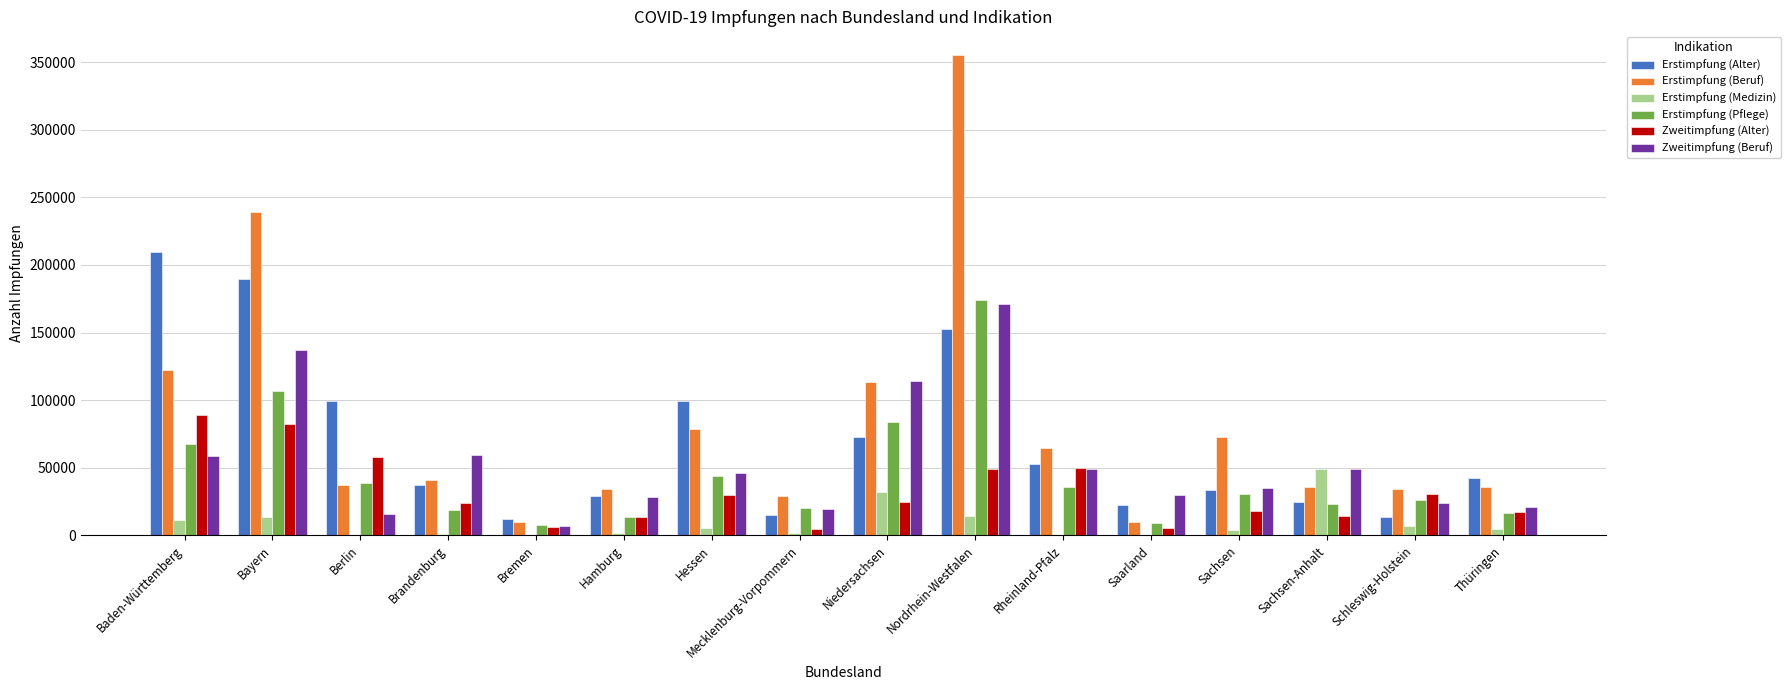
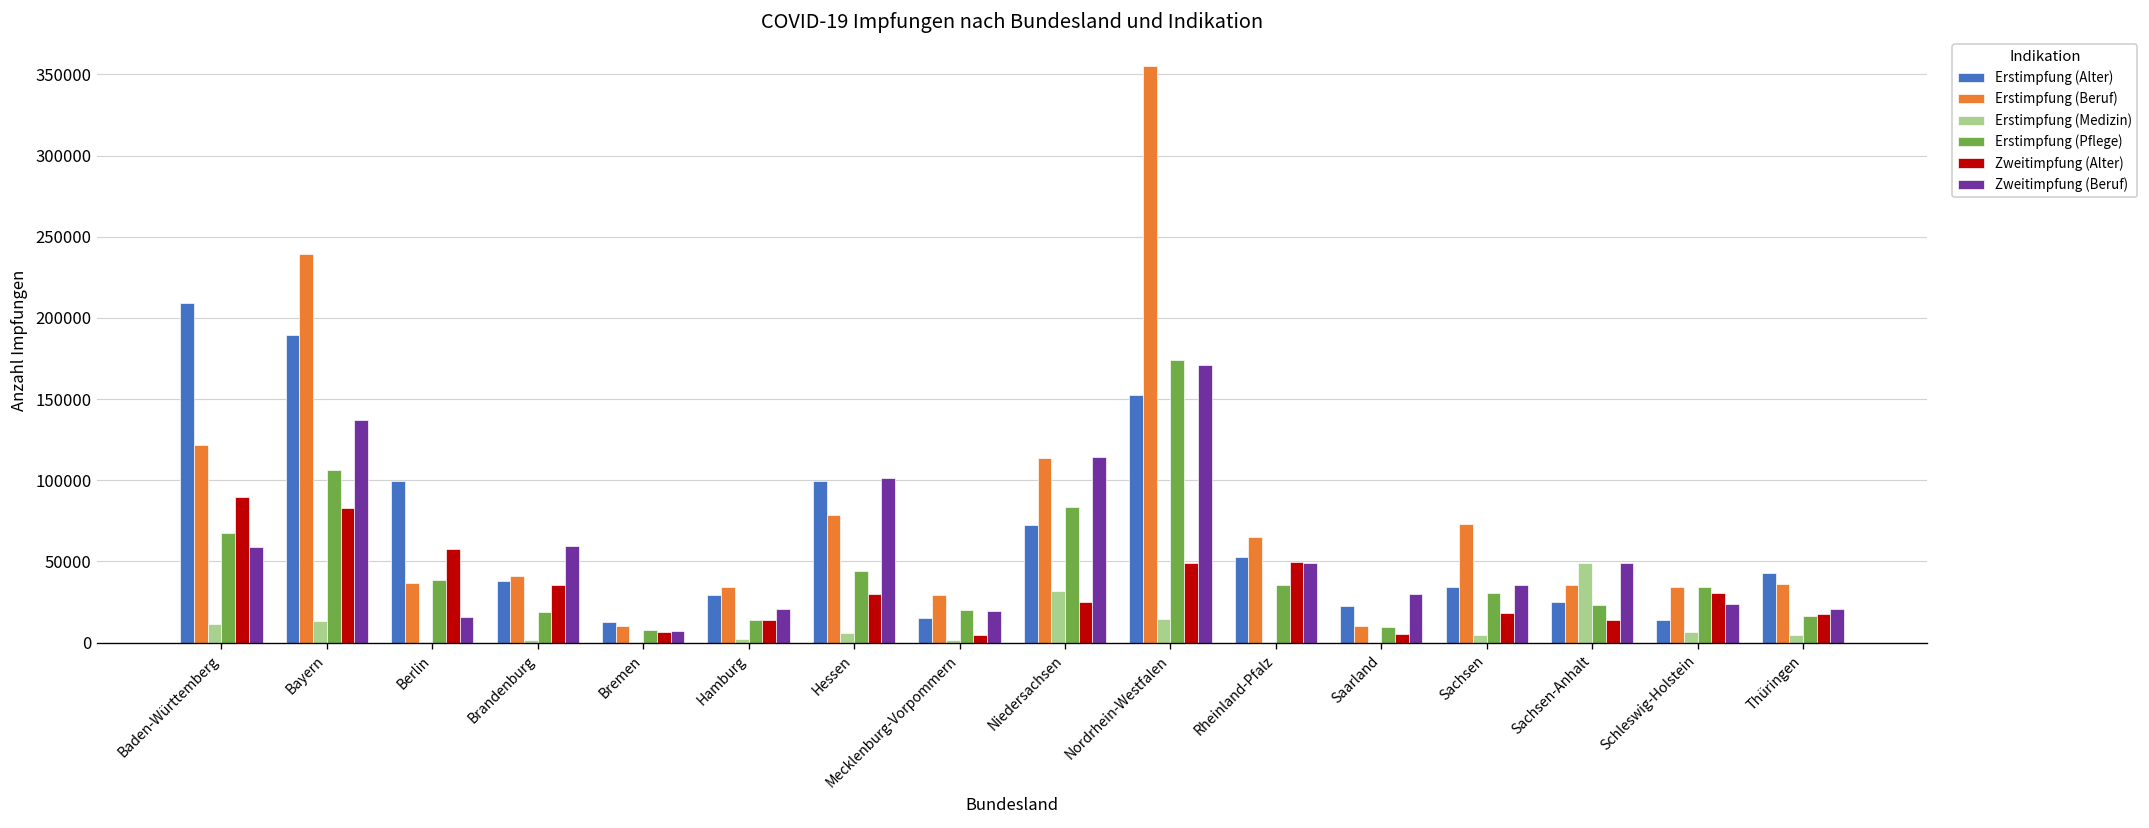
Zweitimpfung (Alter), Brandenburg: 24000 -> 35000
Zweitimpfung (Beruf), Hamburg: 28000 -> 21000
Zweitimpfung (Beruf), Hessen: 46000 -> 102000
Erstimpfung (Pflege), Schleswig-Holstein: 26000 -> 34000
